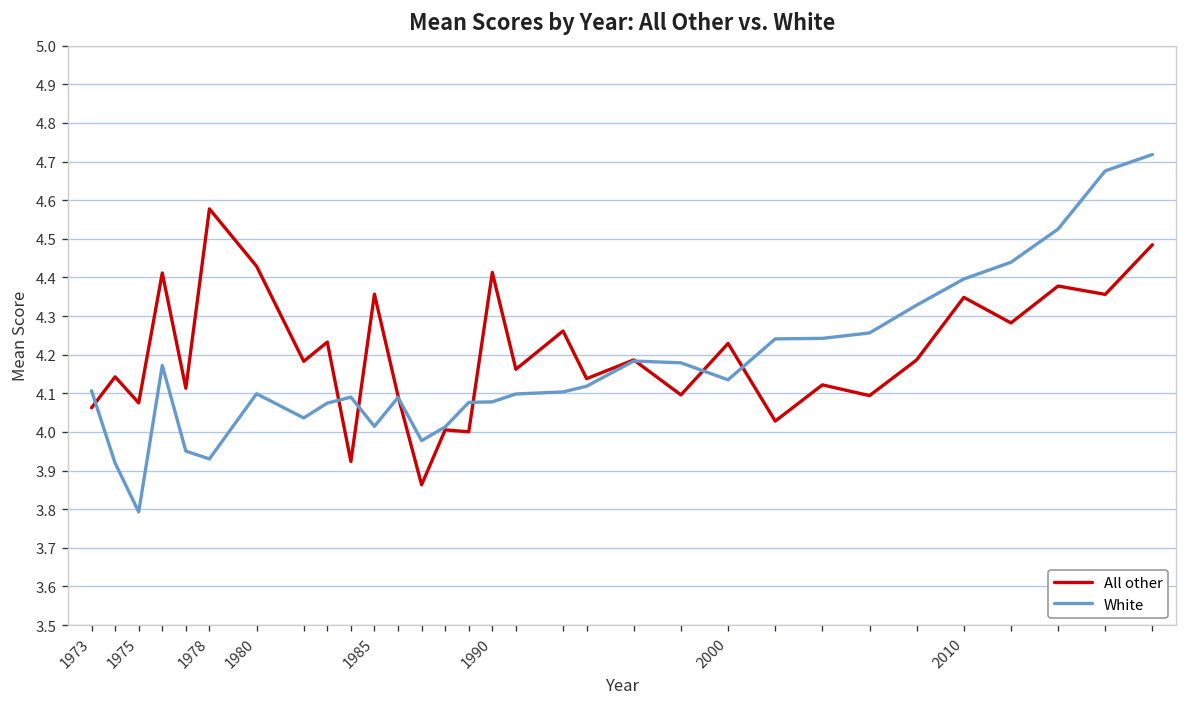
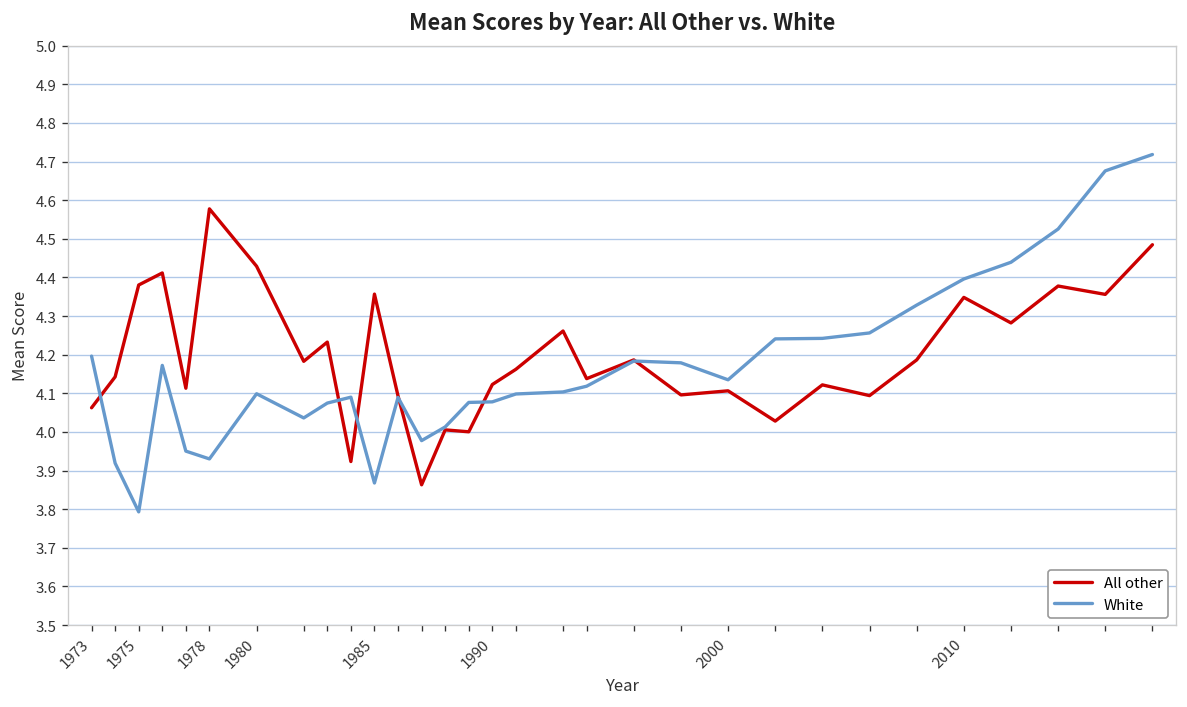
White, 1973: 4.11 -> 4.20
All other, 1975: 4.08 -> 4.38
White, 1985: 4.01 -> 3.87
All other, 1990: 4.41 -> 4.12
All other, 2000: 4.23 -> 4.11
